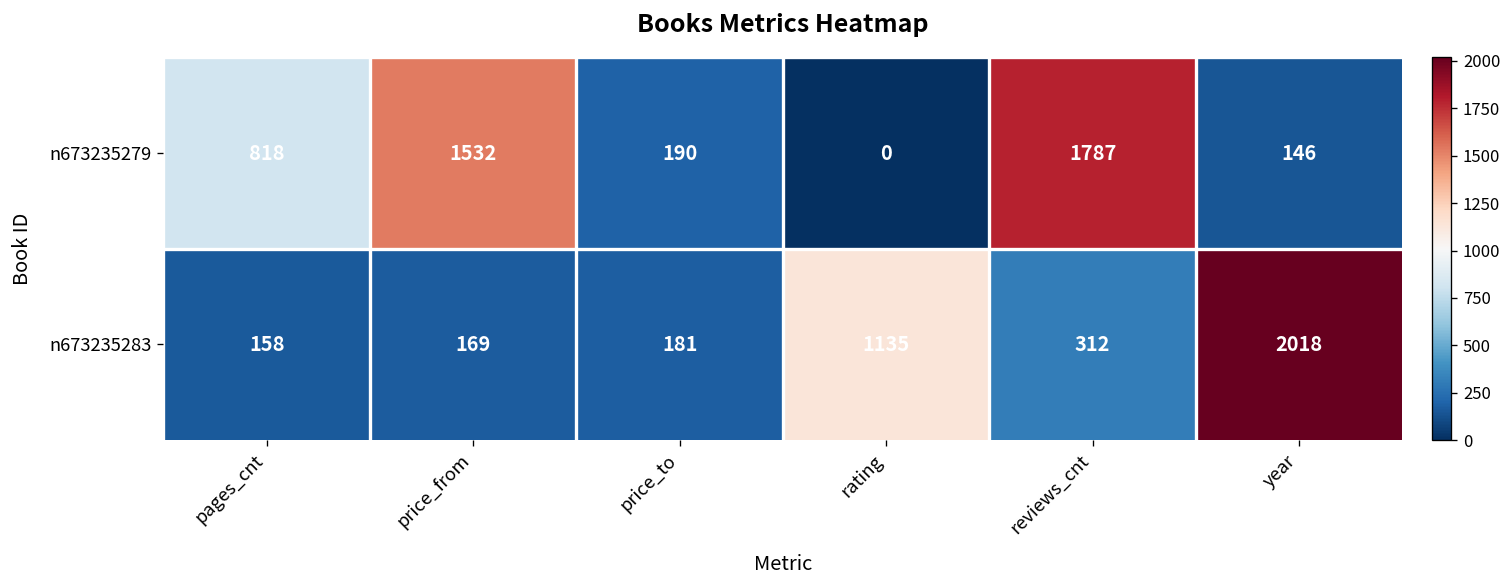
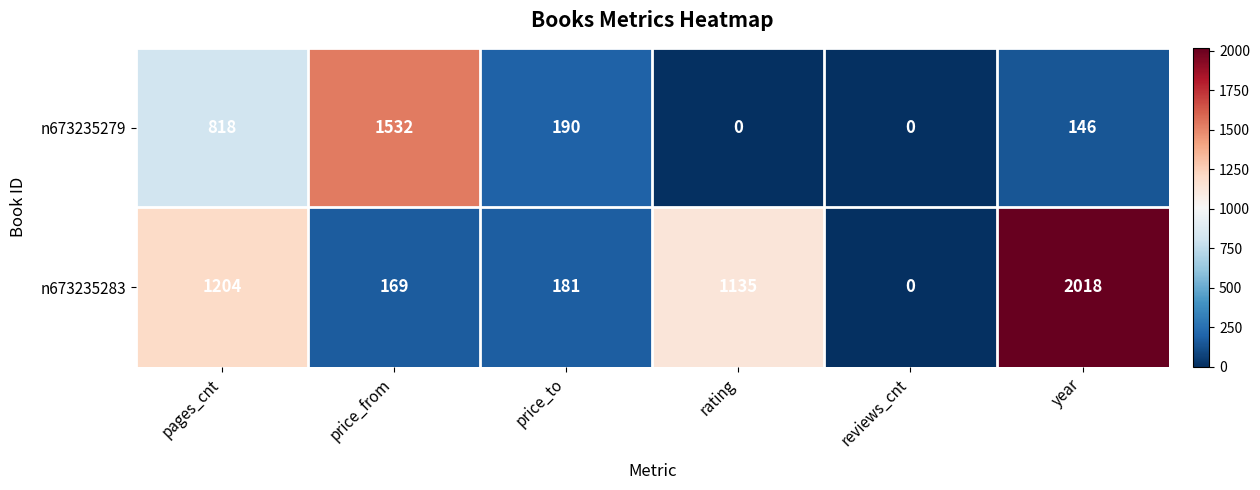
n673235279, reviews_cnt: 1787 -> 0
n673235283, pages_cnt: 158 -> 1204
n673235283, reviews_cnt: 312 -> 0
